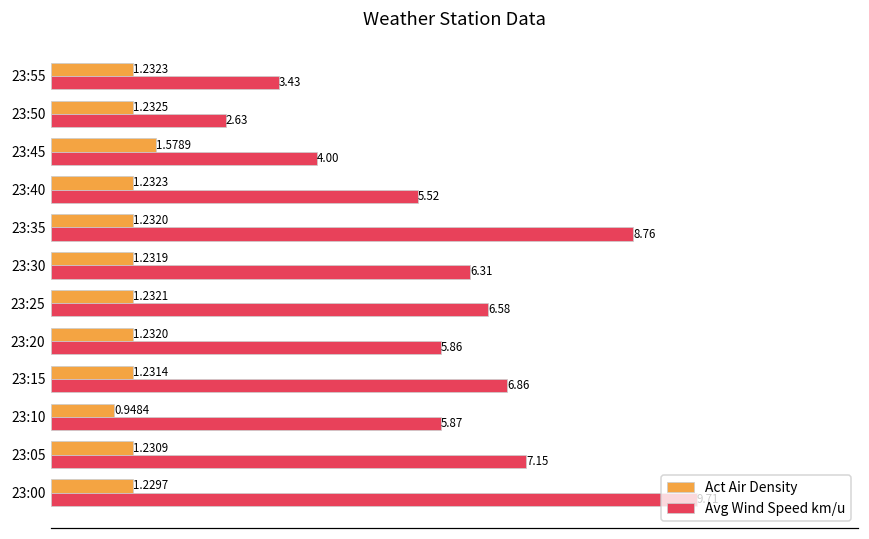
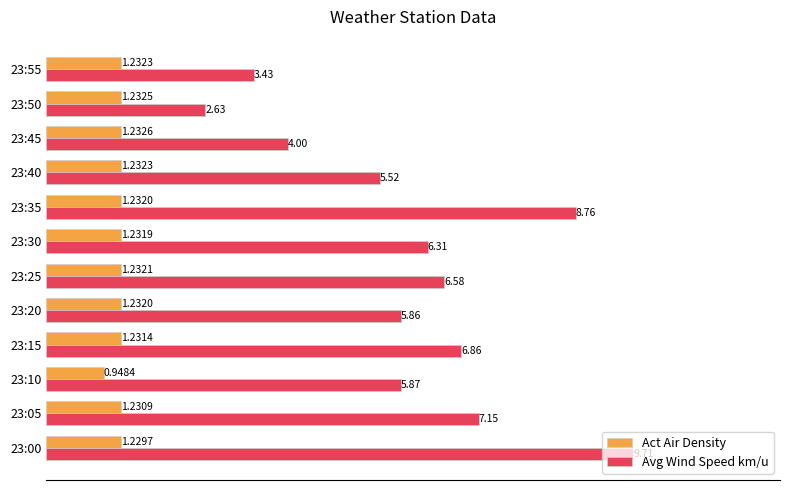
Act Air Density, 23:45: 1.5789 -> 1.2326
